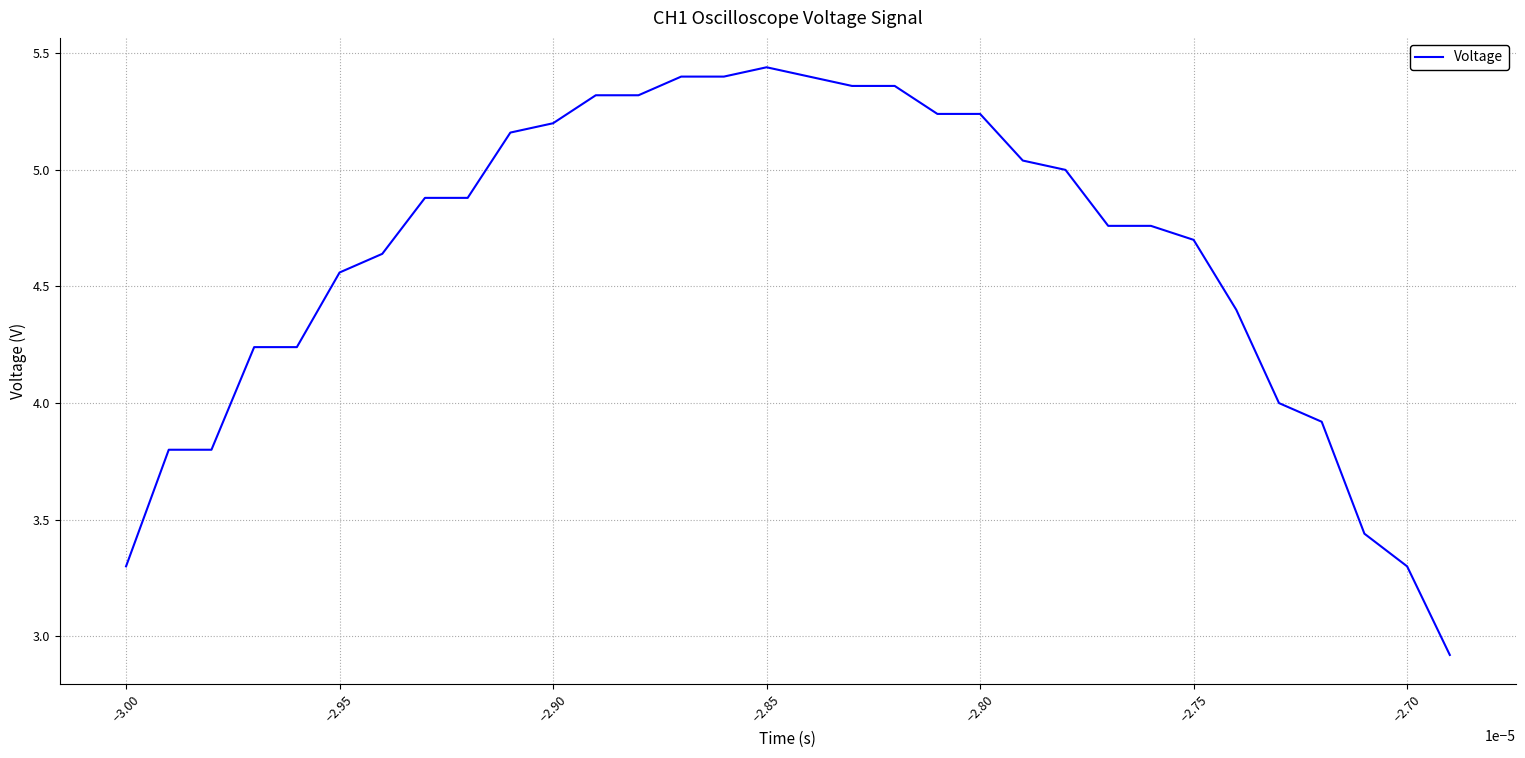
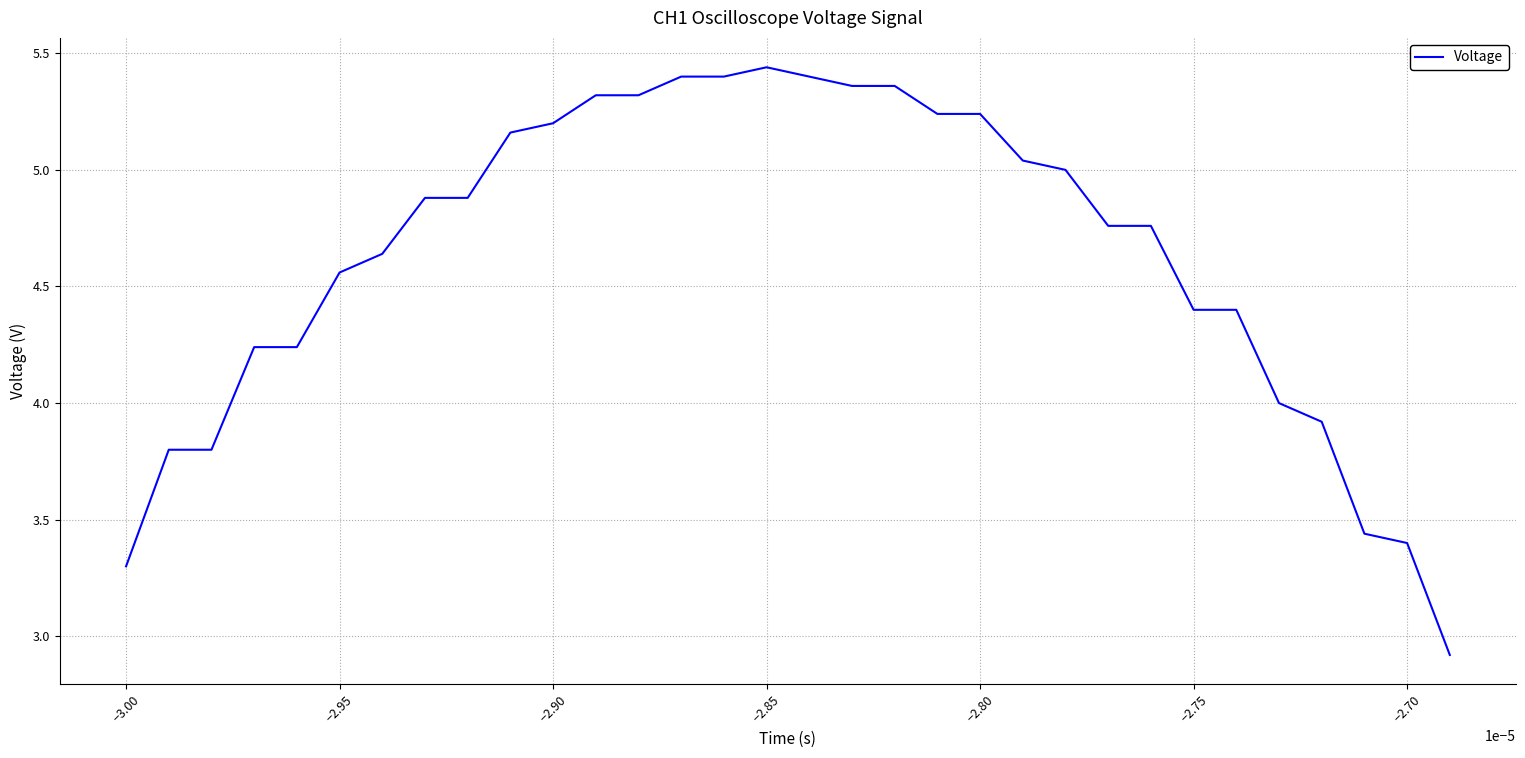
−2.75: 4.7 -> 4.4
−2.70: 3.3 -> 3.4
